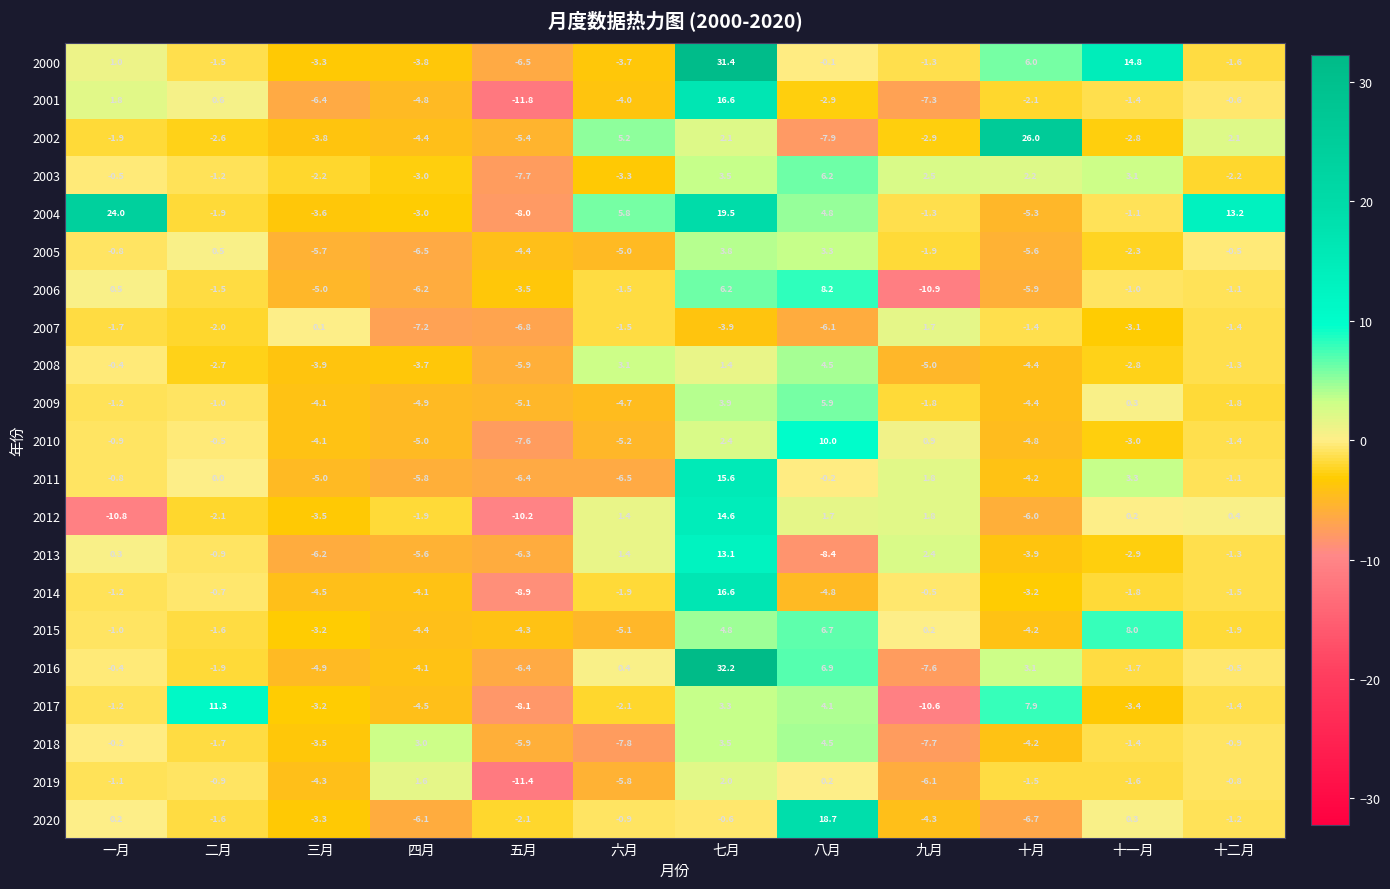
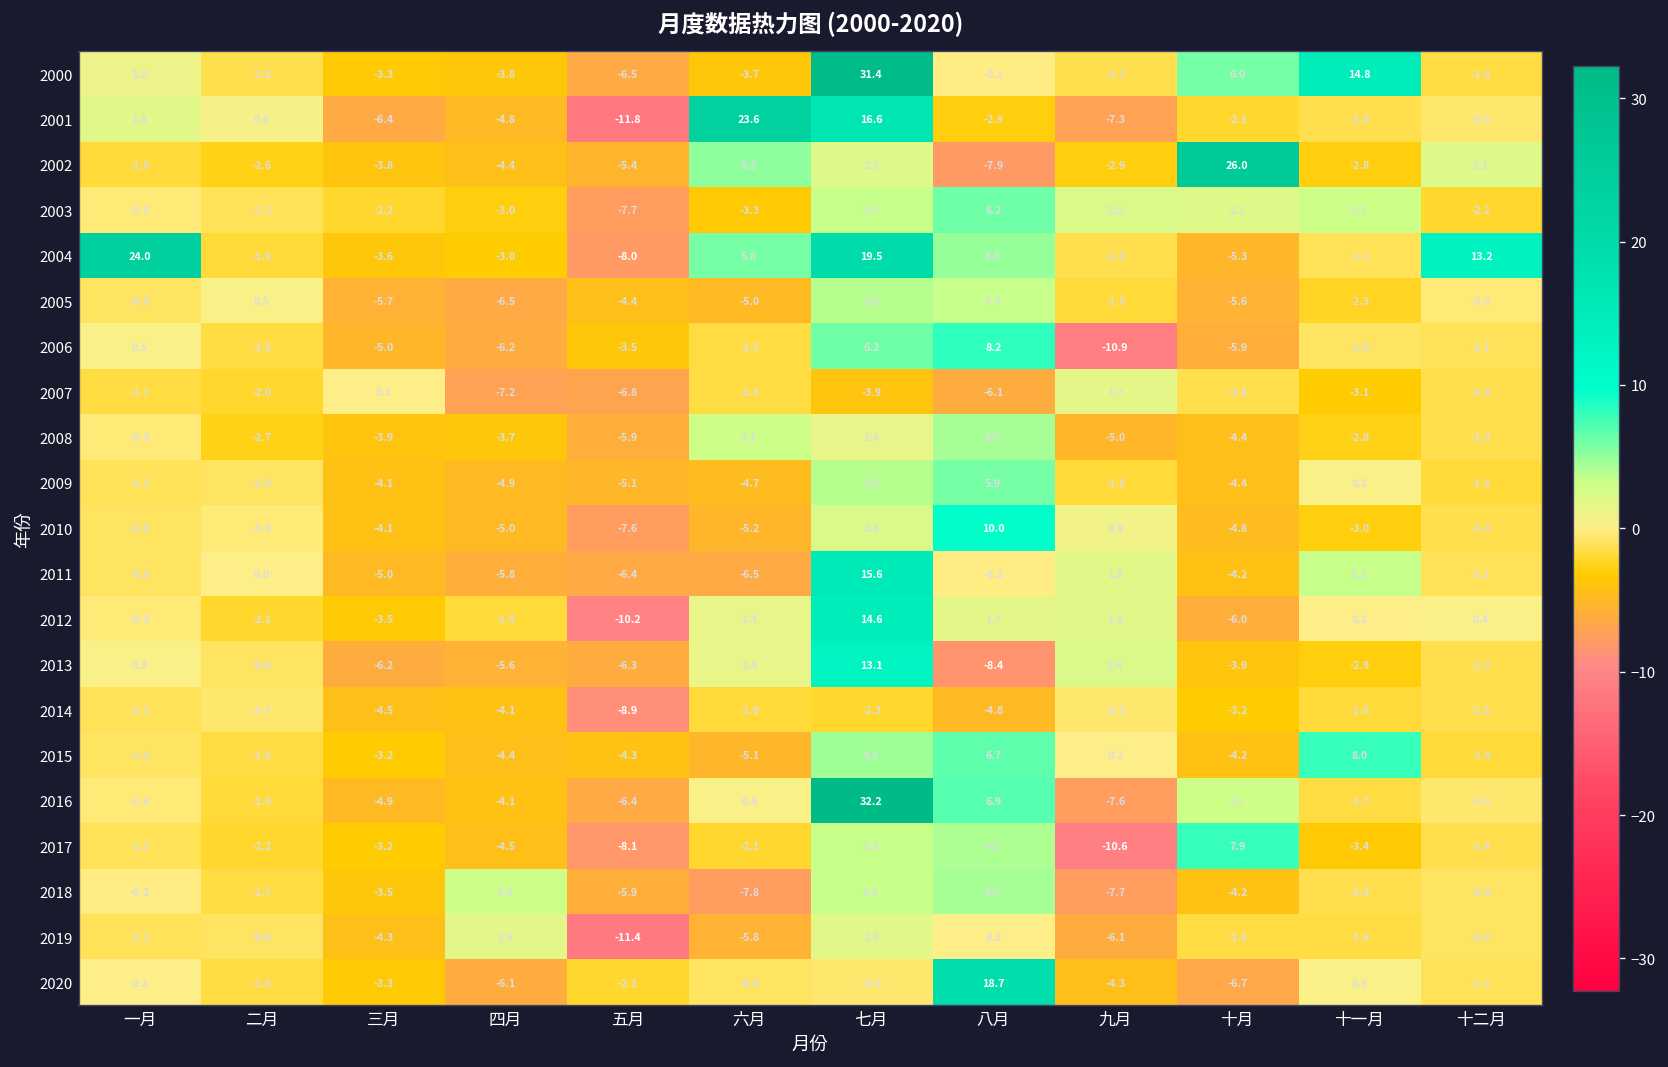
2001, 六月: -4.0 -> 23.6
2012, 一月: -10.8 -> -0.4
2014, 七月: 16.6 -> -2.3
2017, 二月: 11.3 -> -2.2
